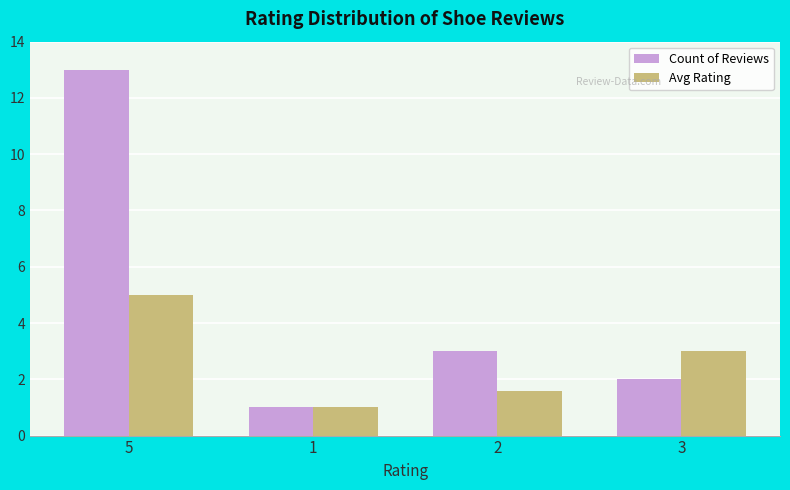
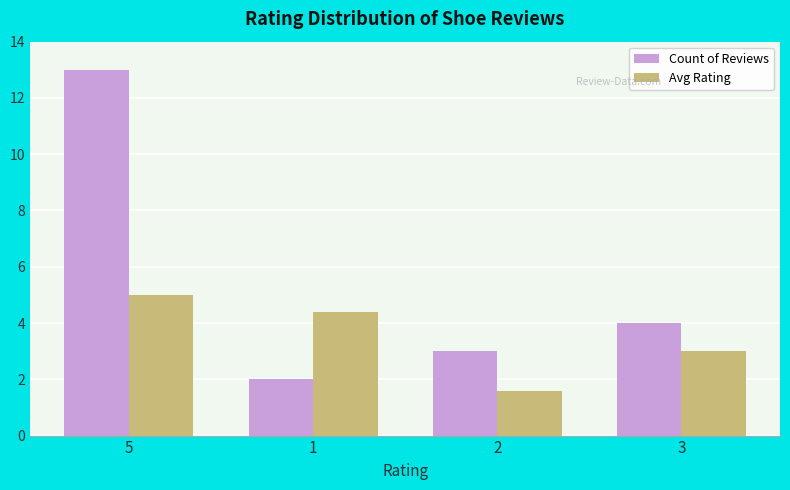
Count of Reviews, 1: 1 -> 2
Avg Rating, 1: 1.0 -> 4.4
Count of Reviews, 3: 2 -> 4
